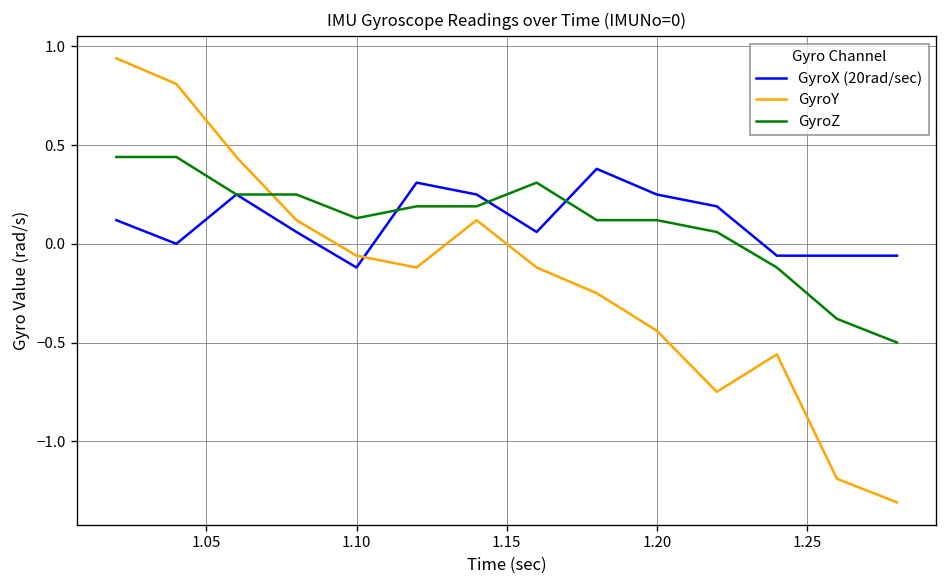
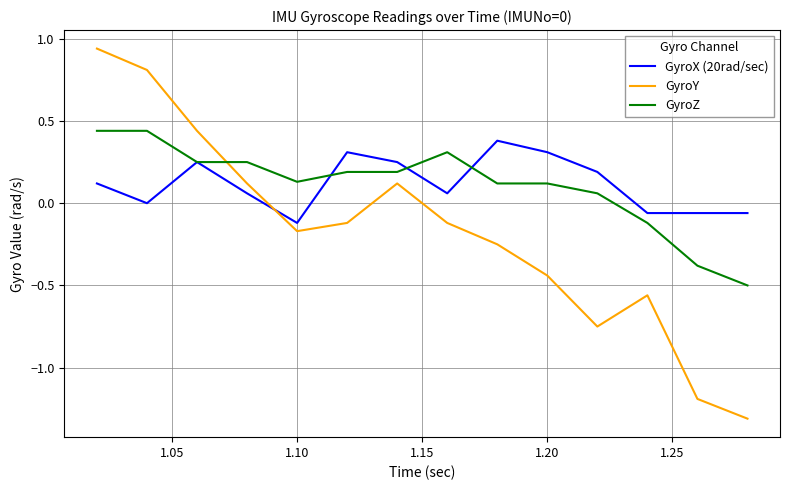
GyroY, 1.10: -0.06 -> -0.17
GyroX (20rad/sec), 1.20: 0.25 -> 0.31
